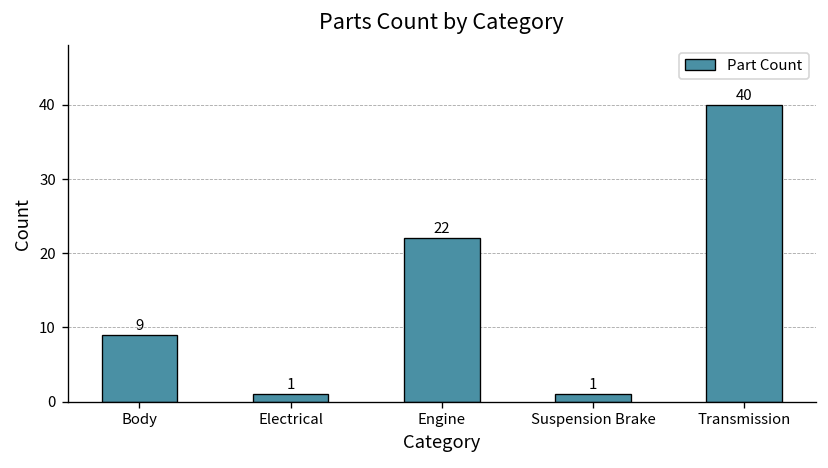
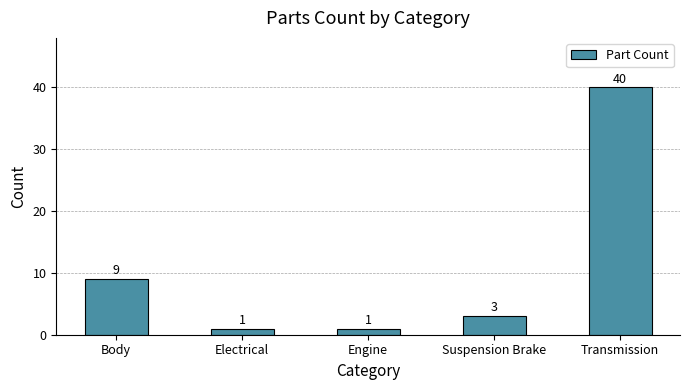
Engine: 22 -> 1
Suspension Brake: 1 -> 3
